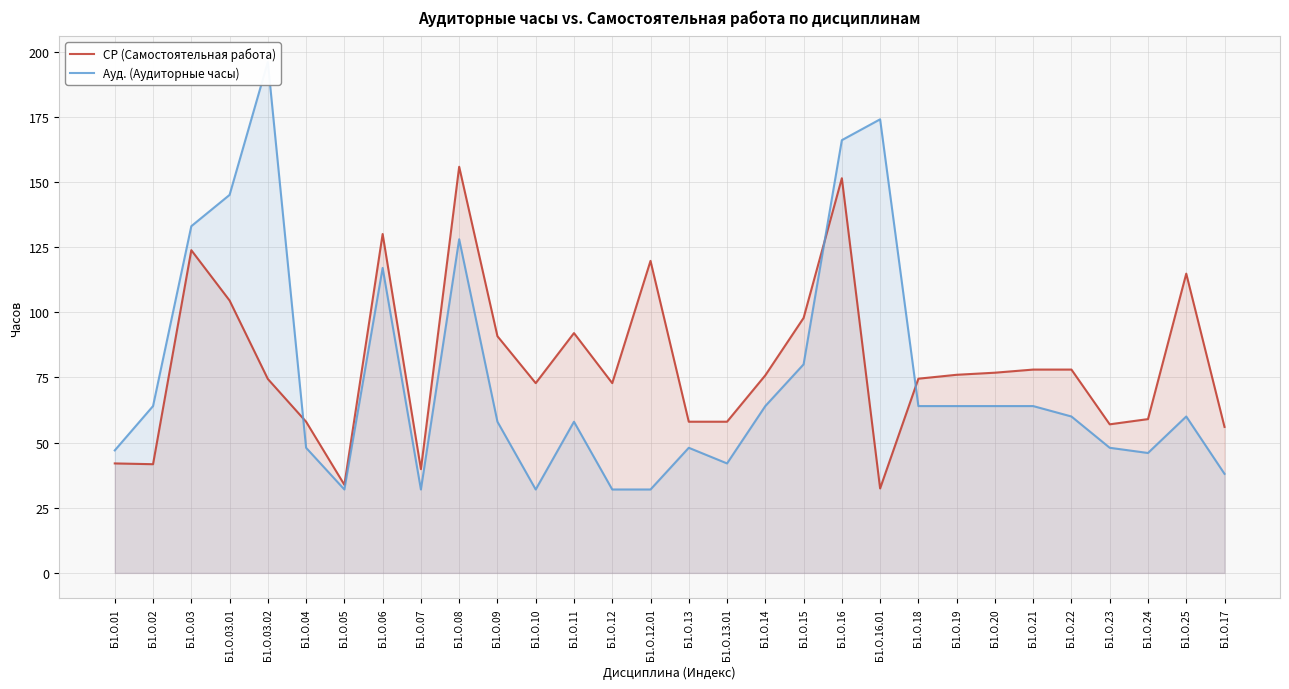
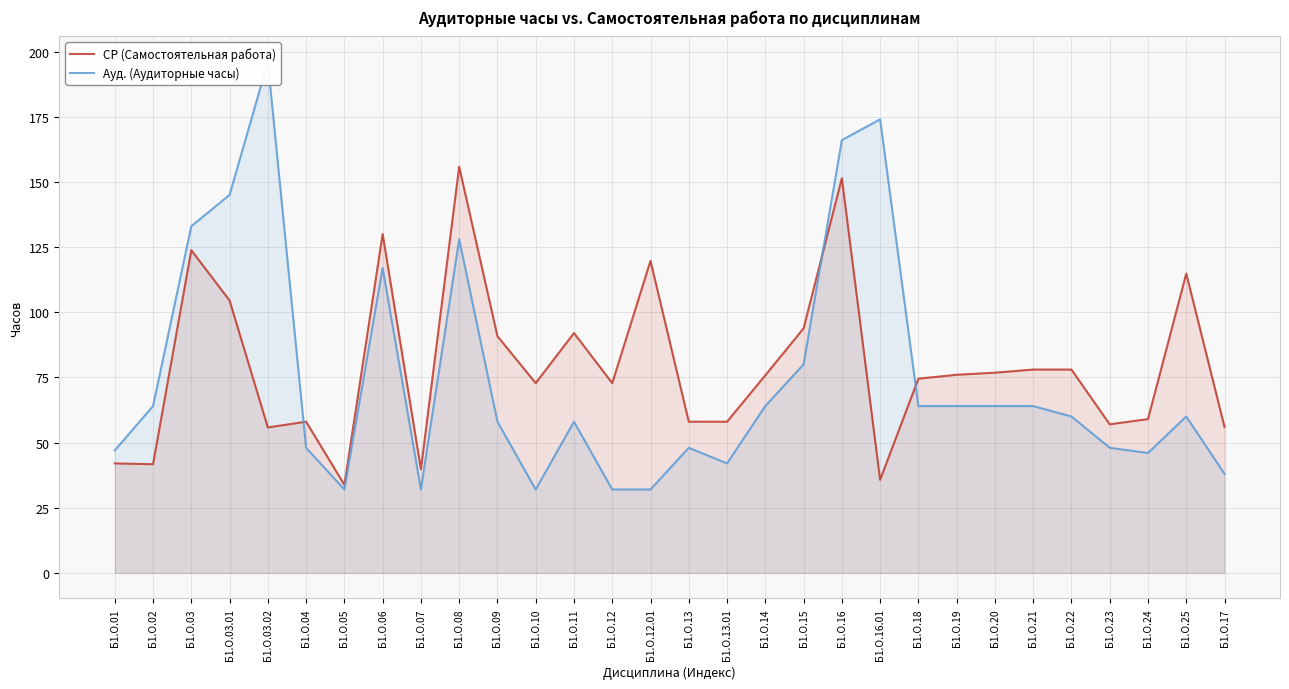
СР (Самостоятельная работа), Б1.О.03.02: 74 -> 56
СР (Самостоятельная работа), Б1.О.15: 98 -> 94
СР (Самостоятельная работа), Б1.О.16.01: 32 -> 36
